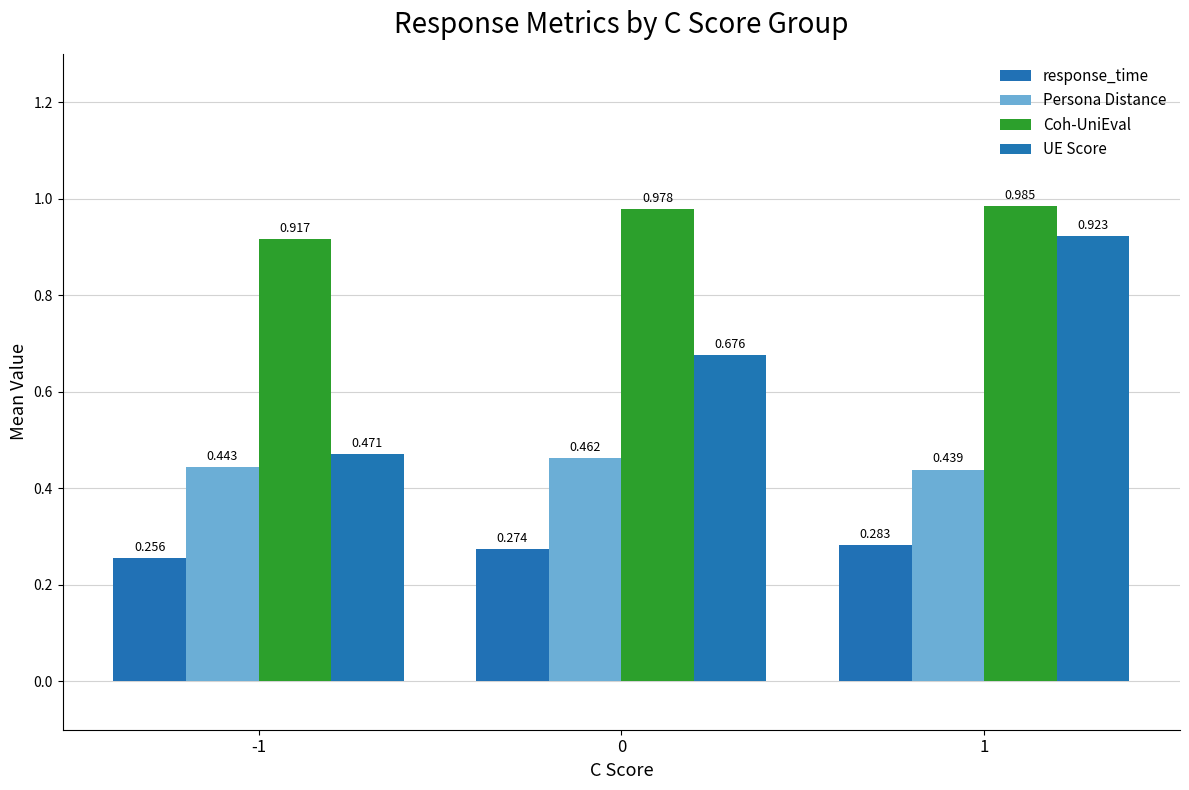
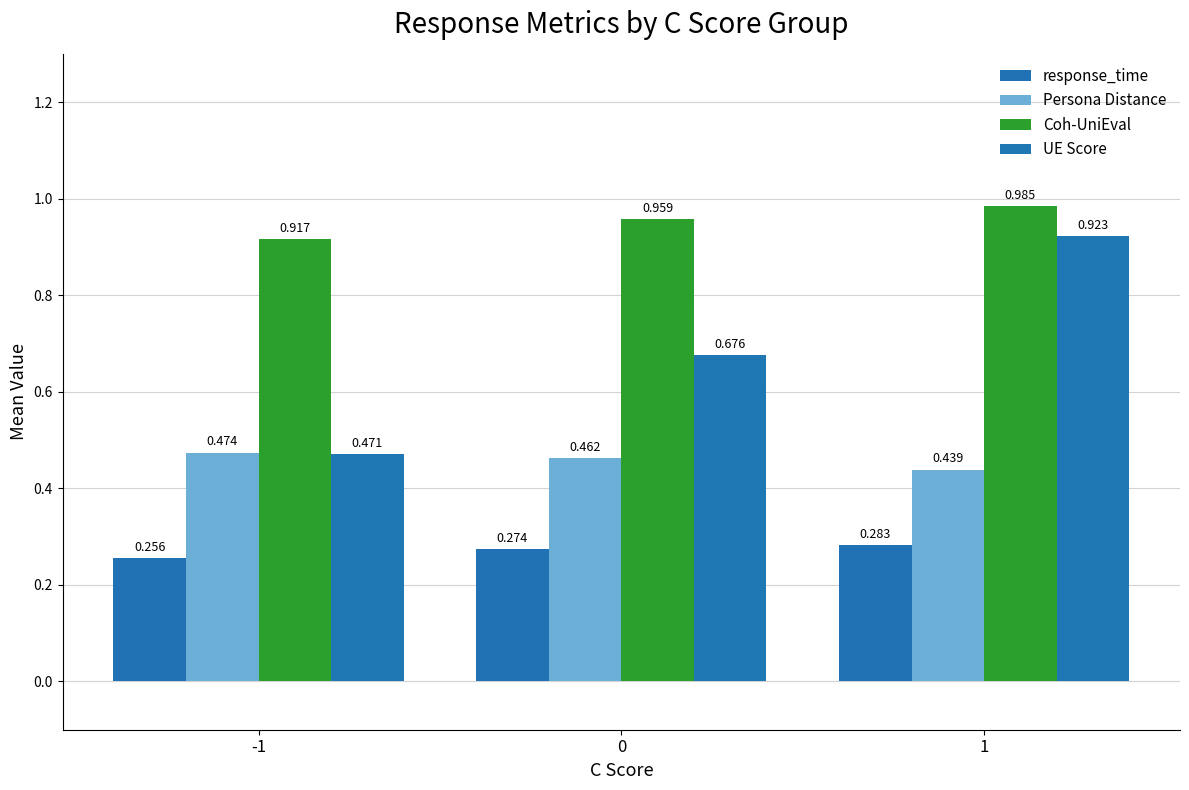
Persona Distance, -1: 0.443 -> 0.474
Coh-UniEval, 0: 0.978 -> 0.959
